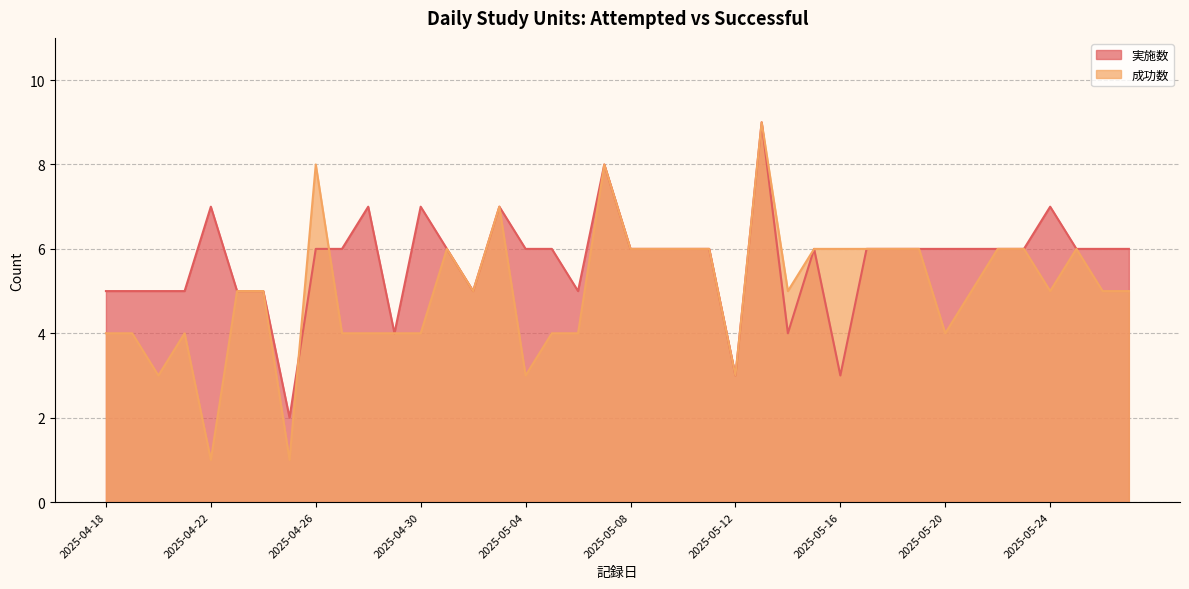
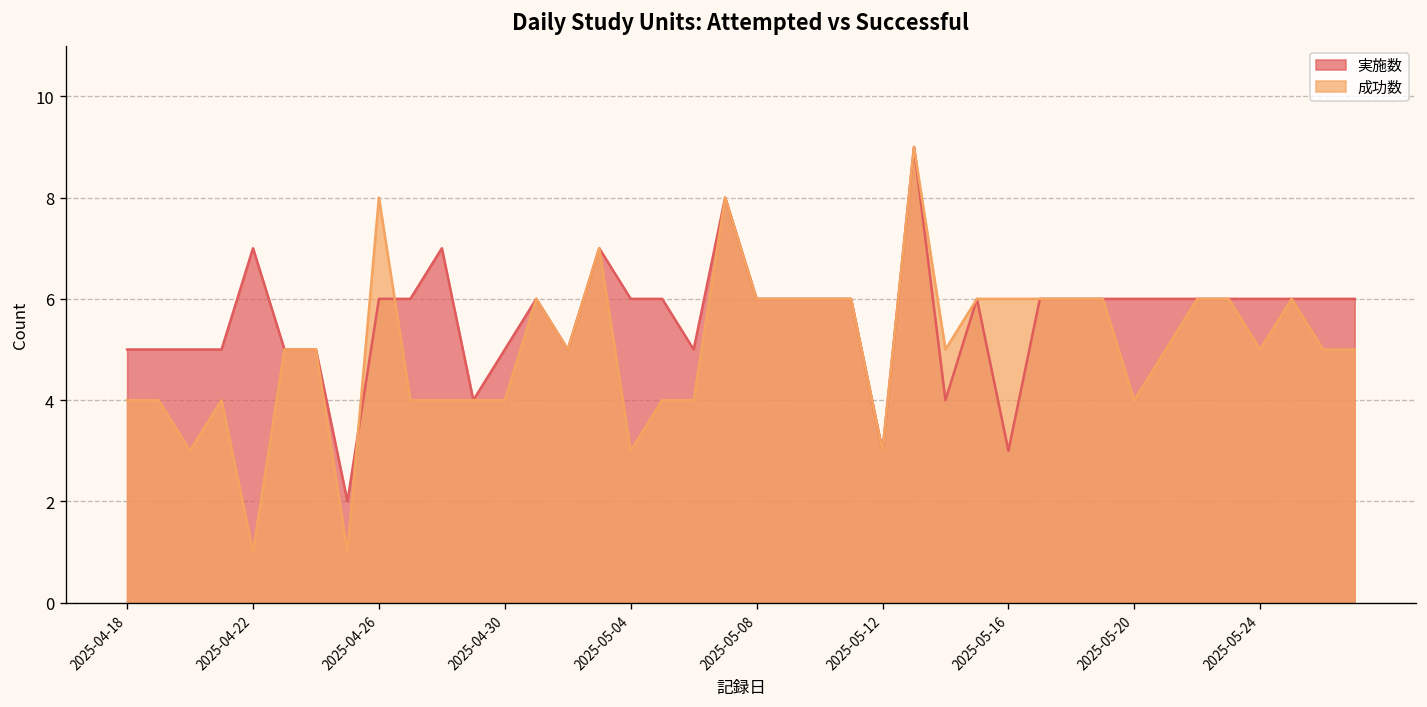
実施数, 2025-04-30: 7 -> 5
実施数, 2025-05-24: 7 -> 6
